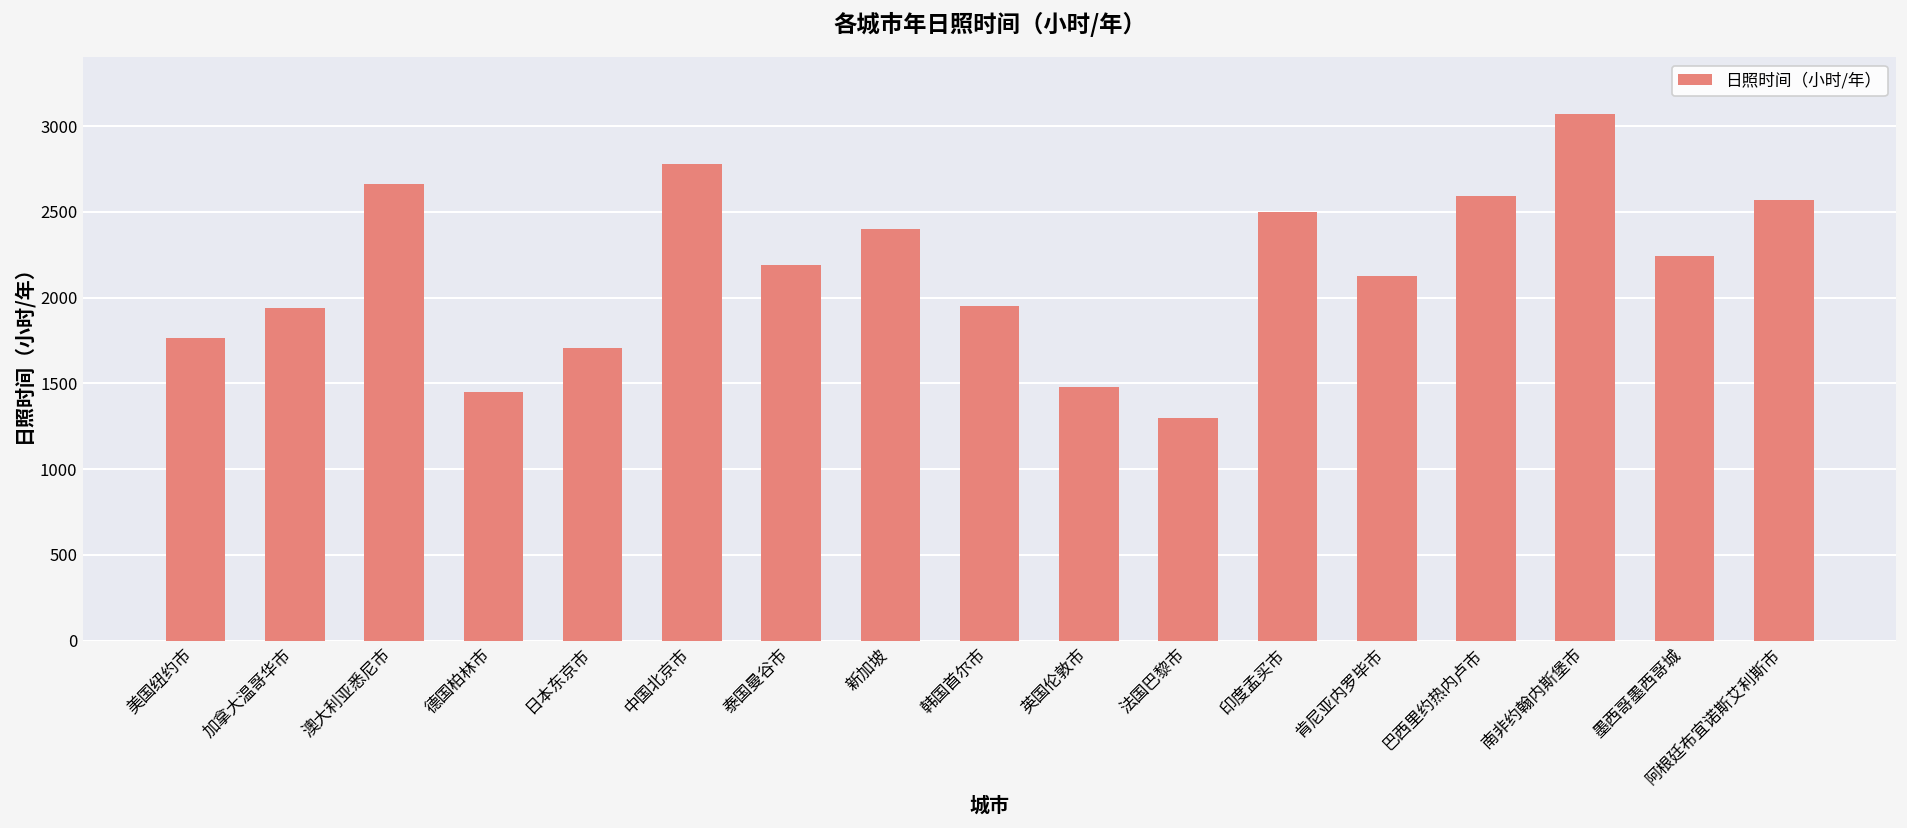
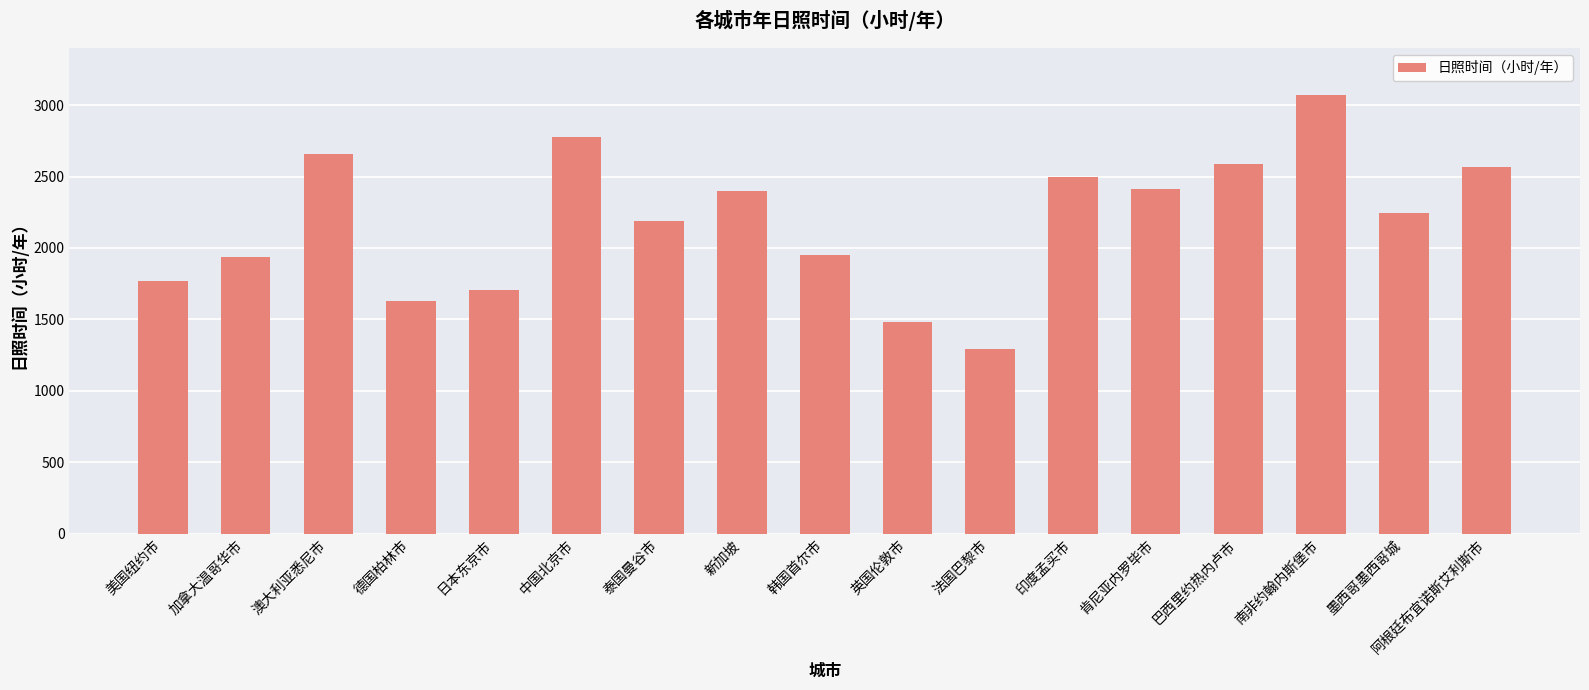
德国柏林市: 1450 -> 1630
肯尼亚内罗毕市: 2120 -> 2410
